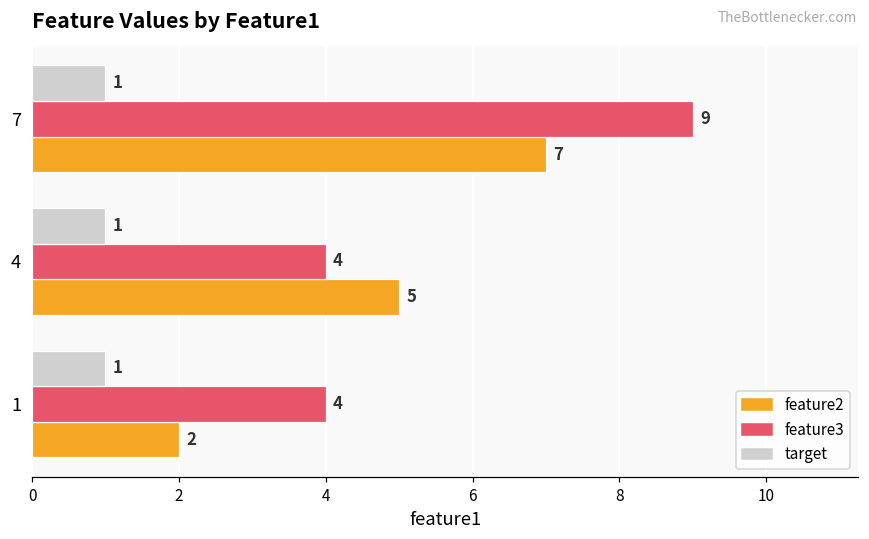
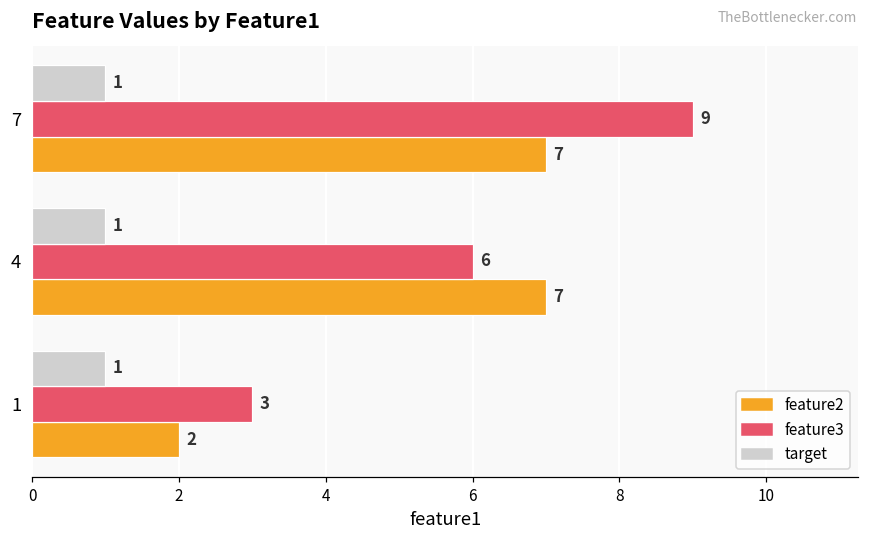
feature3, 4: 4 -> 6
feature2, 4: 5 -> 7
feature3, 1: 4 -> 3
